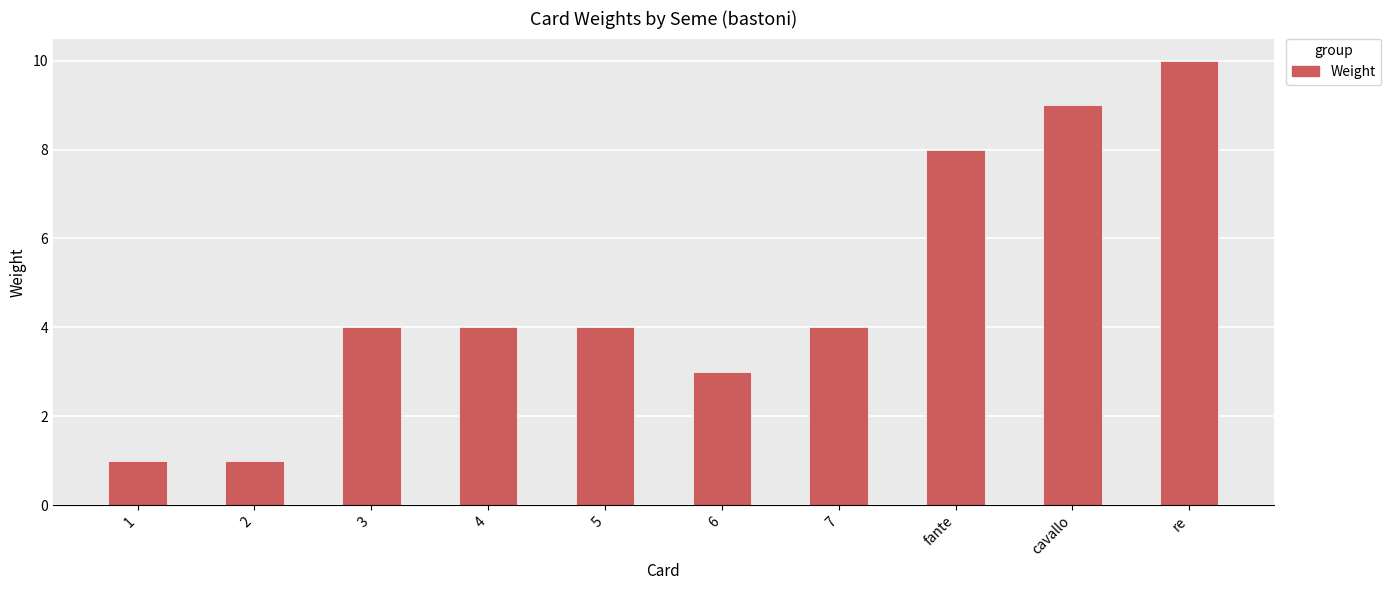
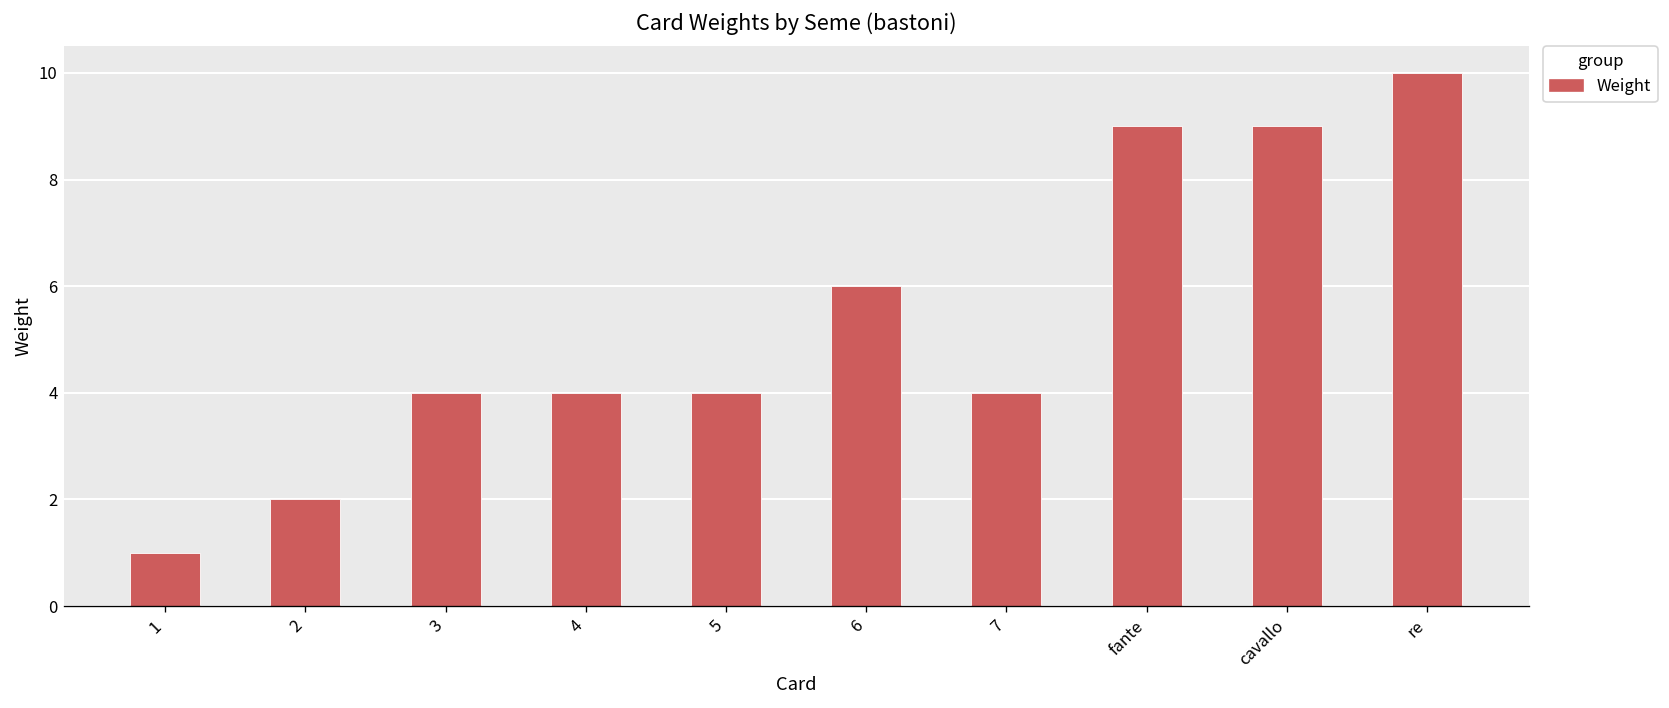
2: 1 -> 2
6: 3 -> 6
fante: 8 -> 9
